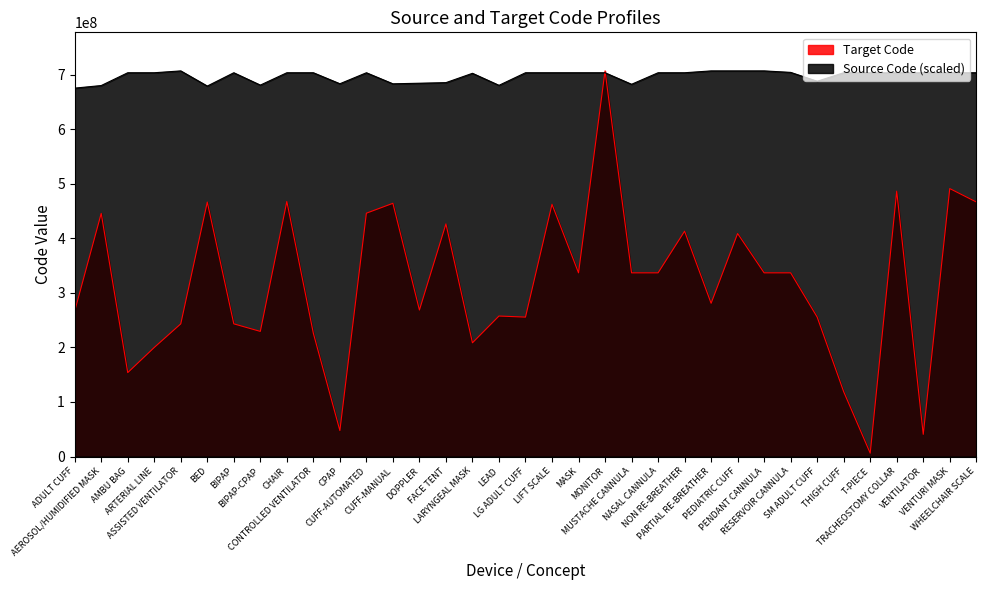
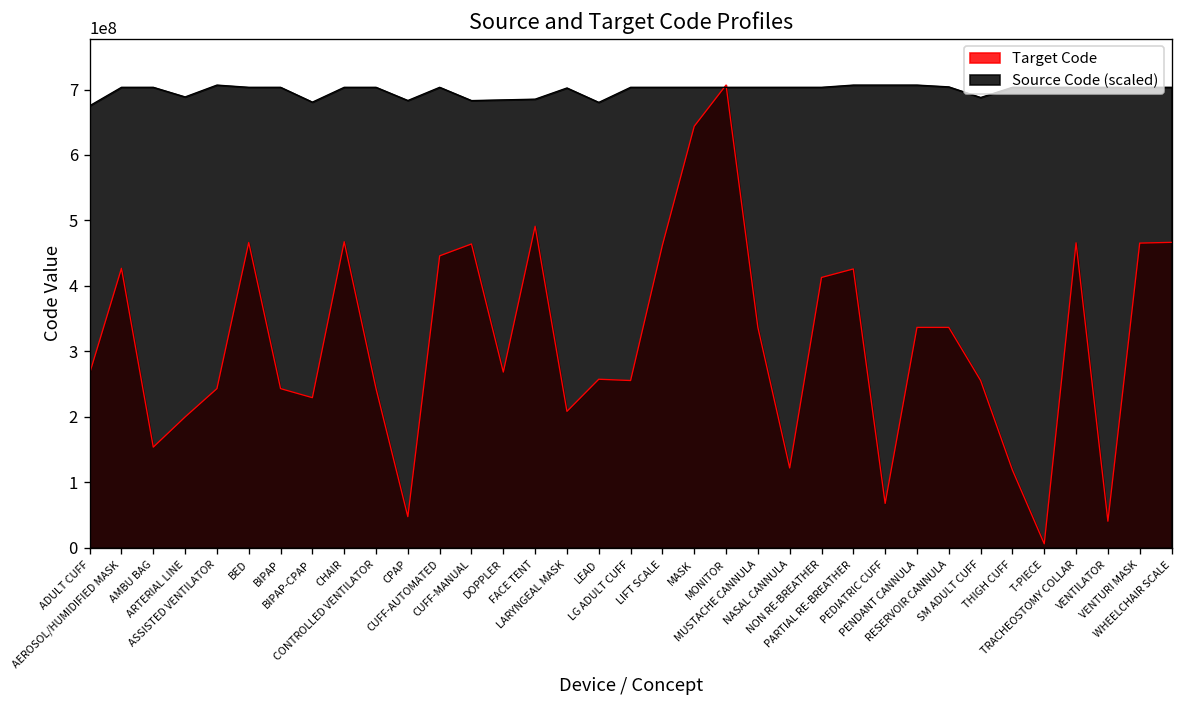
Target Code, AEROSOL/HUMIDIFIED MASK: 450000000 -> 430000000
Source Code (scaled), AEROSOL/HUMIDIFIED MASK: 680000000 -> 700000000
Source Code (scaled), ARTERIAL LINE: 700000000 -> 690000000
Source Code (scaled), BED: 680000000 -> 700000000
Target Code, CONTROLLED VENTILATOR: 230000000 -> 240000000
Target Code, FACE TENT: 430000000 -> 490000000
Target Code, MASK: 340000000 -> 640000000
Source Code (scaled), MUSTACHE CANNULA: 680000000 -> 700000000
Target Code, NASAL CANNULA: 340000000 -> 120000000
Target Code, PARTIAL RE-BREATHER: 280000000 -> 430000000
Target Code, PEDIATRIC CUFF: 410000000 -> 70000000
Target Code, TRACHEOSTOMY COLLAR: 490000000 -> 470000000
Target Code, VENTURI MASK: 490000000 -> 470000000
